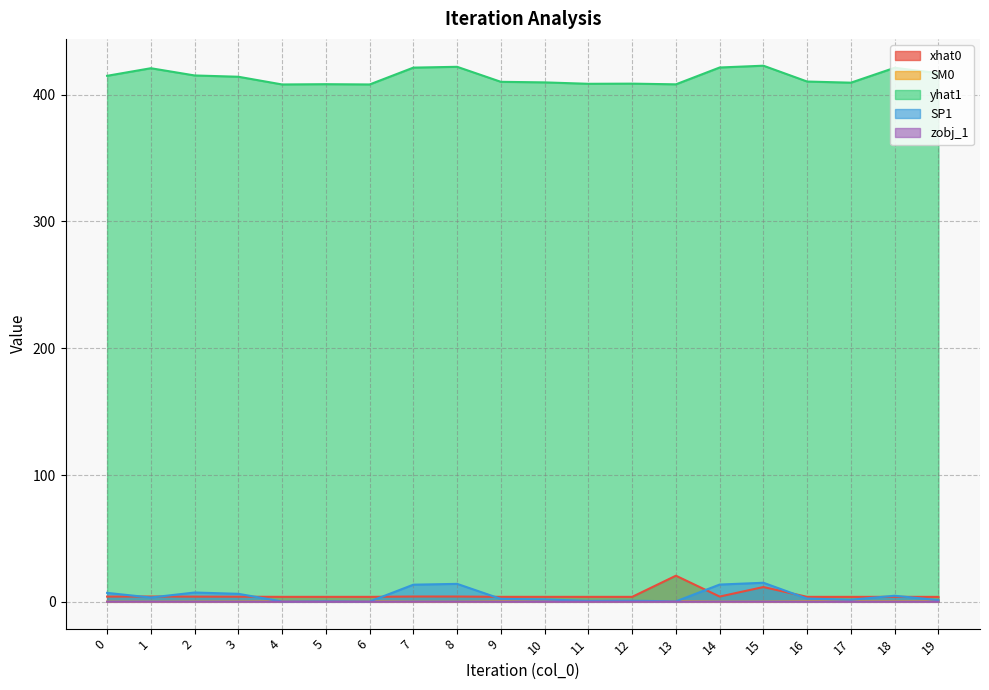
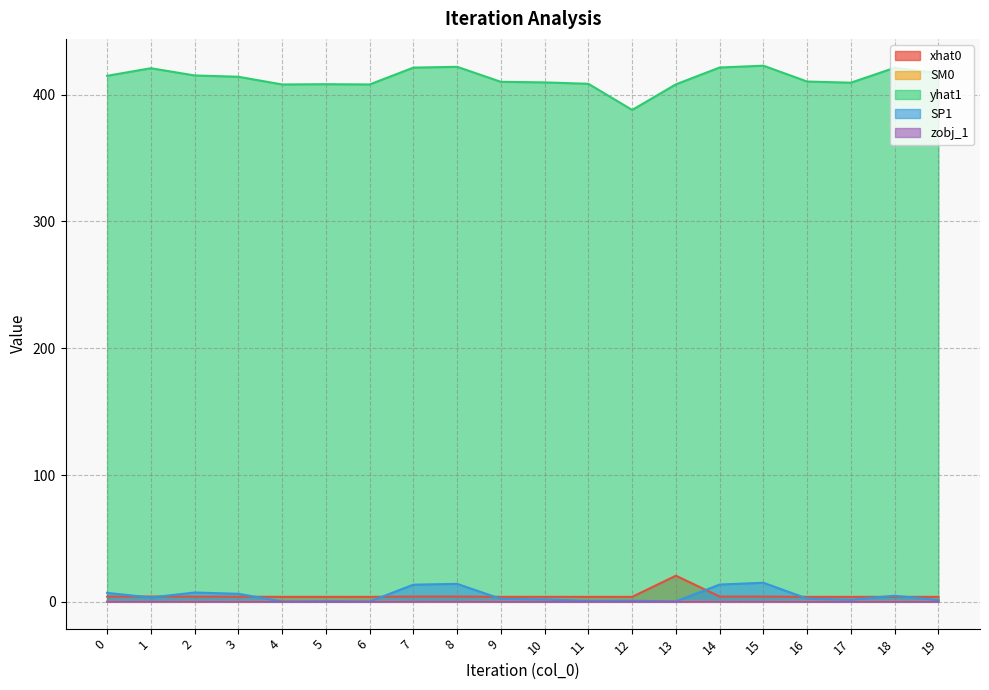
yhat1, 12: 409 -> 388
xhat0, 15: 12 -> 4
